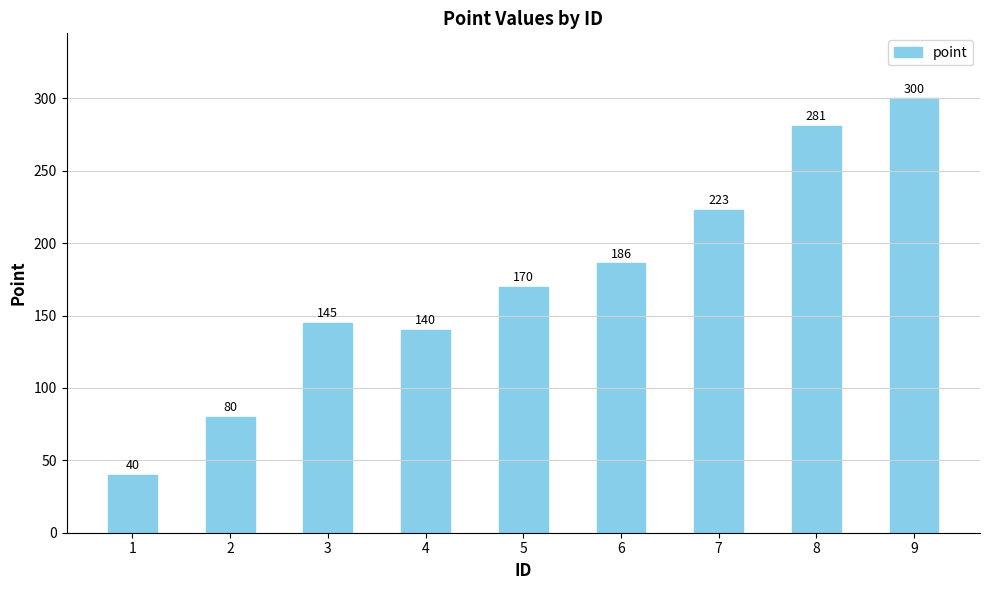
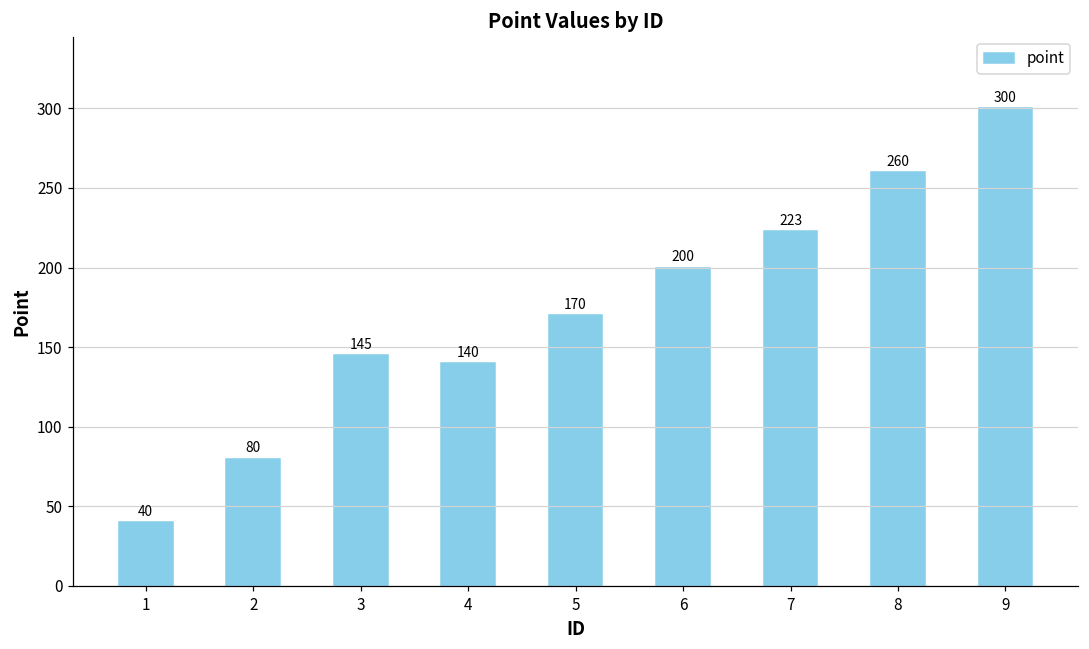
6: 186 -> 200
8: 281 -> 260
